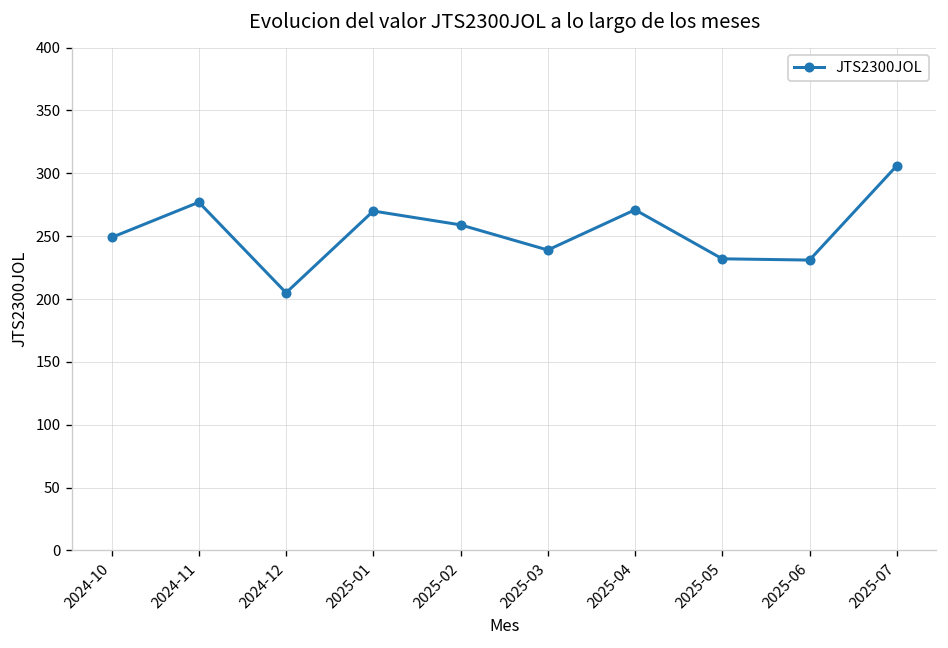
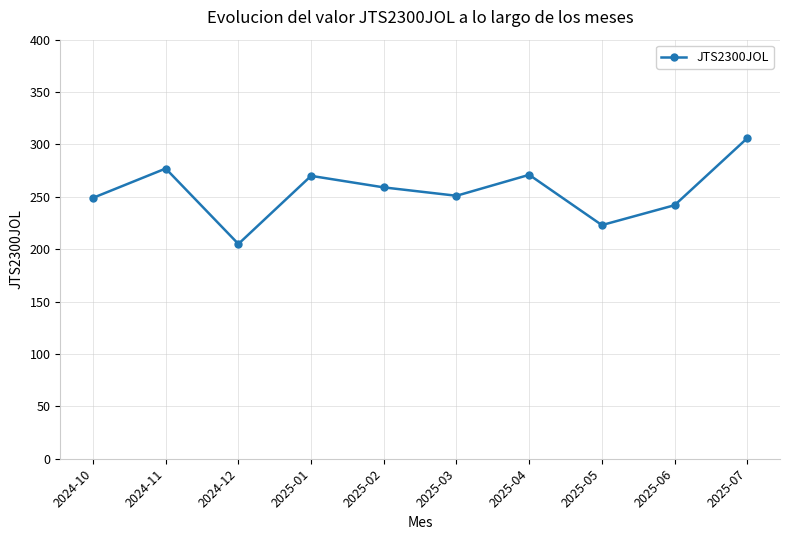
2025-03: 239 -> 251
2025-05: 232 -> 223
2025-06: 231 -> 242
